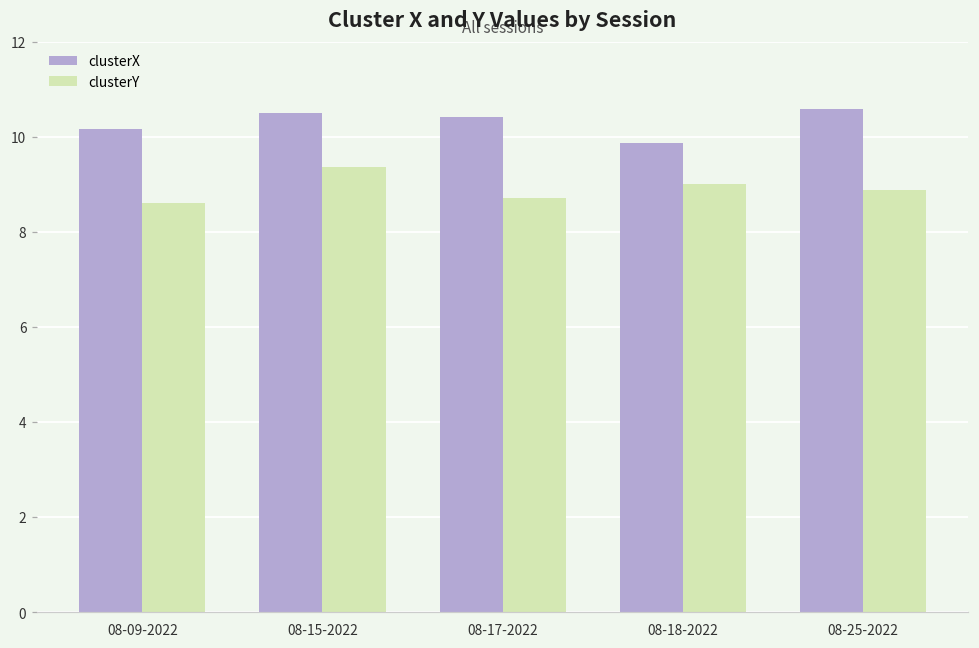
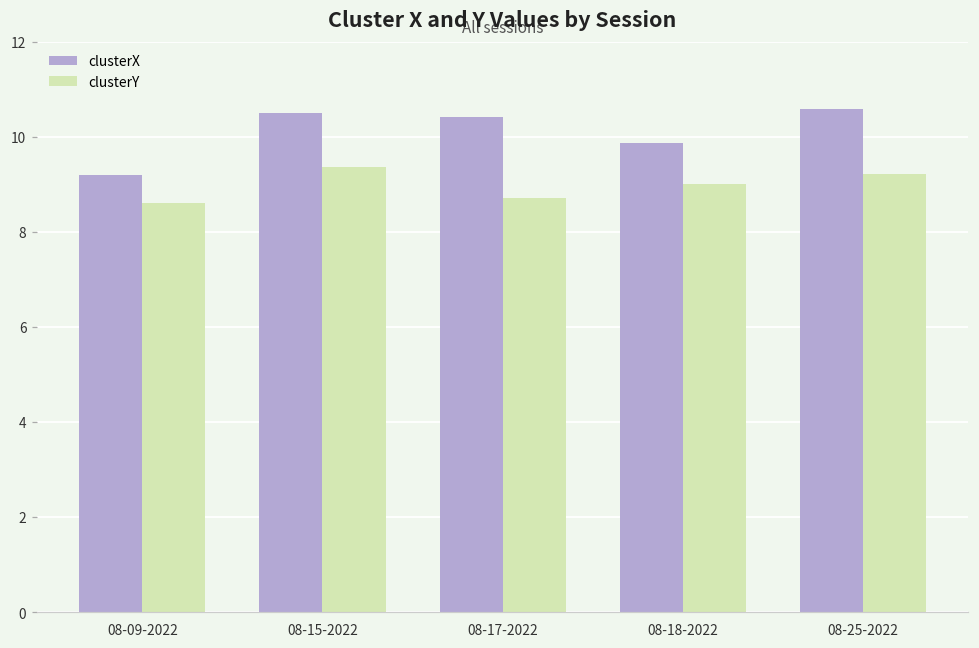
clusterX, 08-09-2022: 10.2 -> 9.2
clusterY, 08-25-2022: 8.9 -> 9.2
